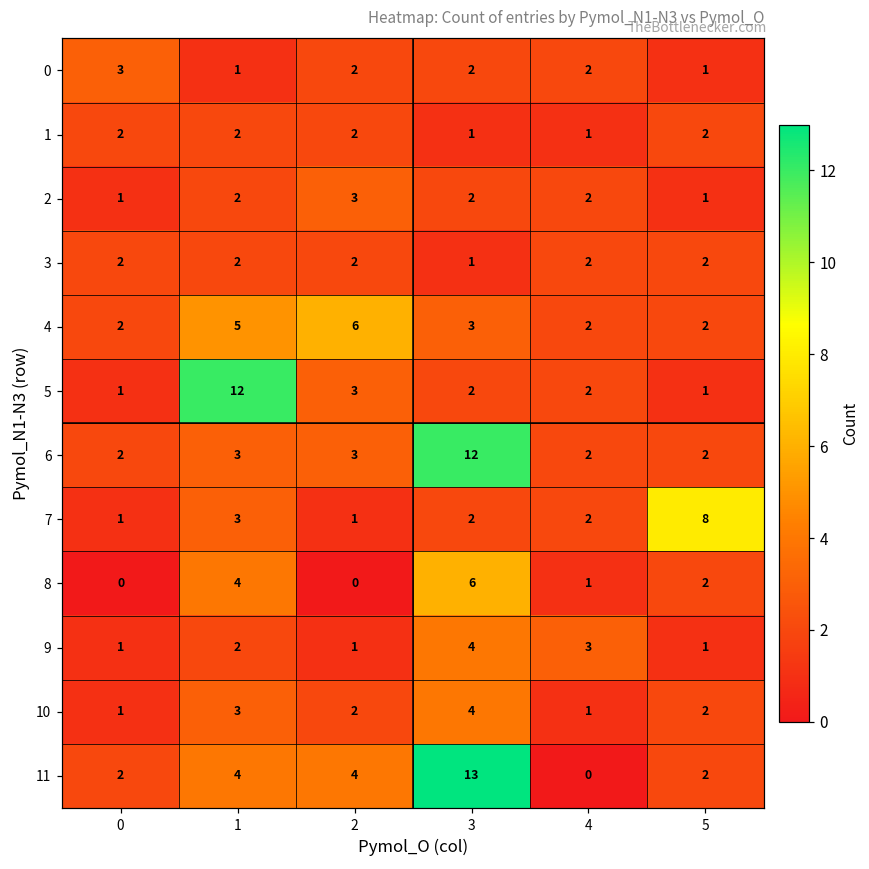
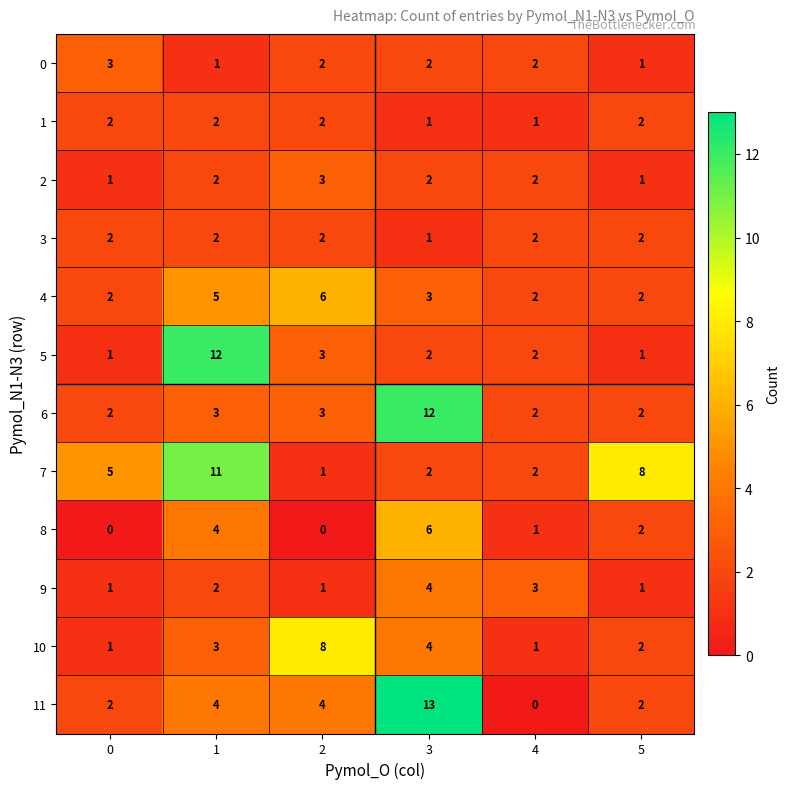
7, 0: 1 -> 5
7, 1: 3 -> 11
10, 2: 2 -> 8
